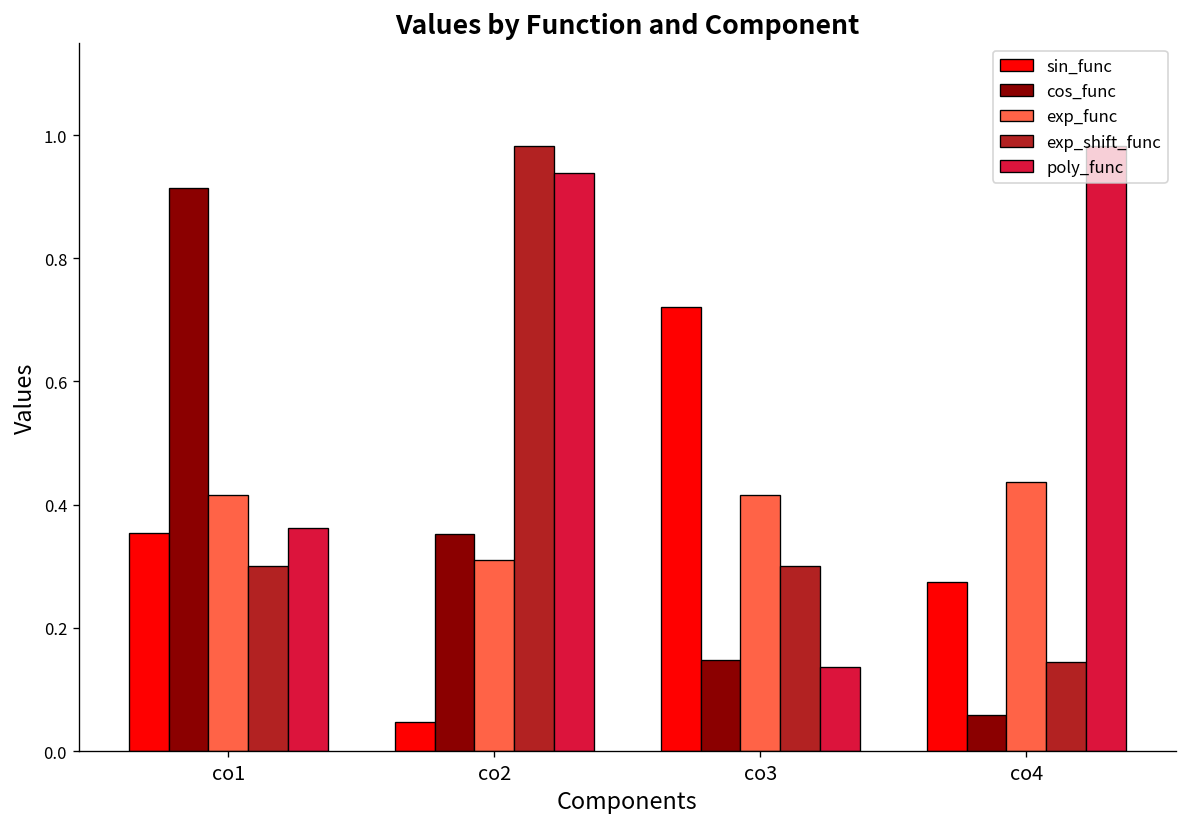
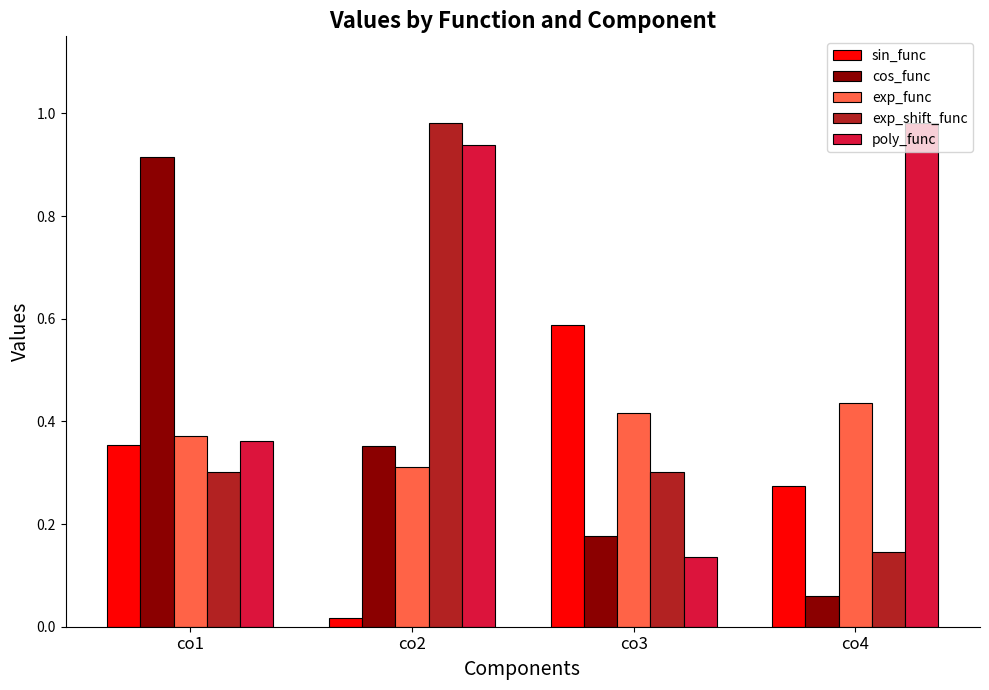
exp_func, co1: 0.42 -> 0.37
sin_func, co2: 0.05 -> 0.02
sin_func, co3: 0.72 -> 0.59
cos_func, co3: 0.15 -> 0.18
